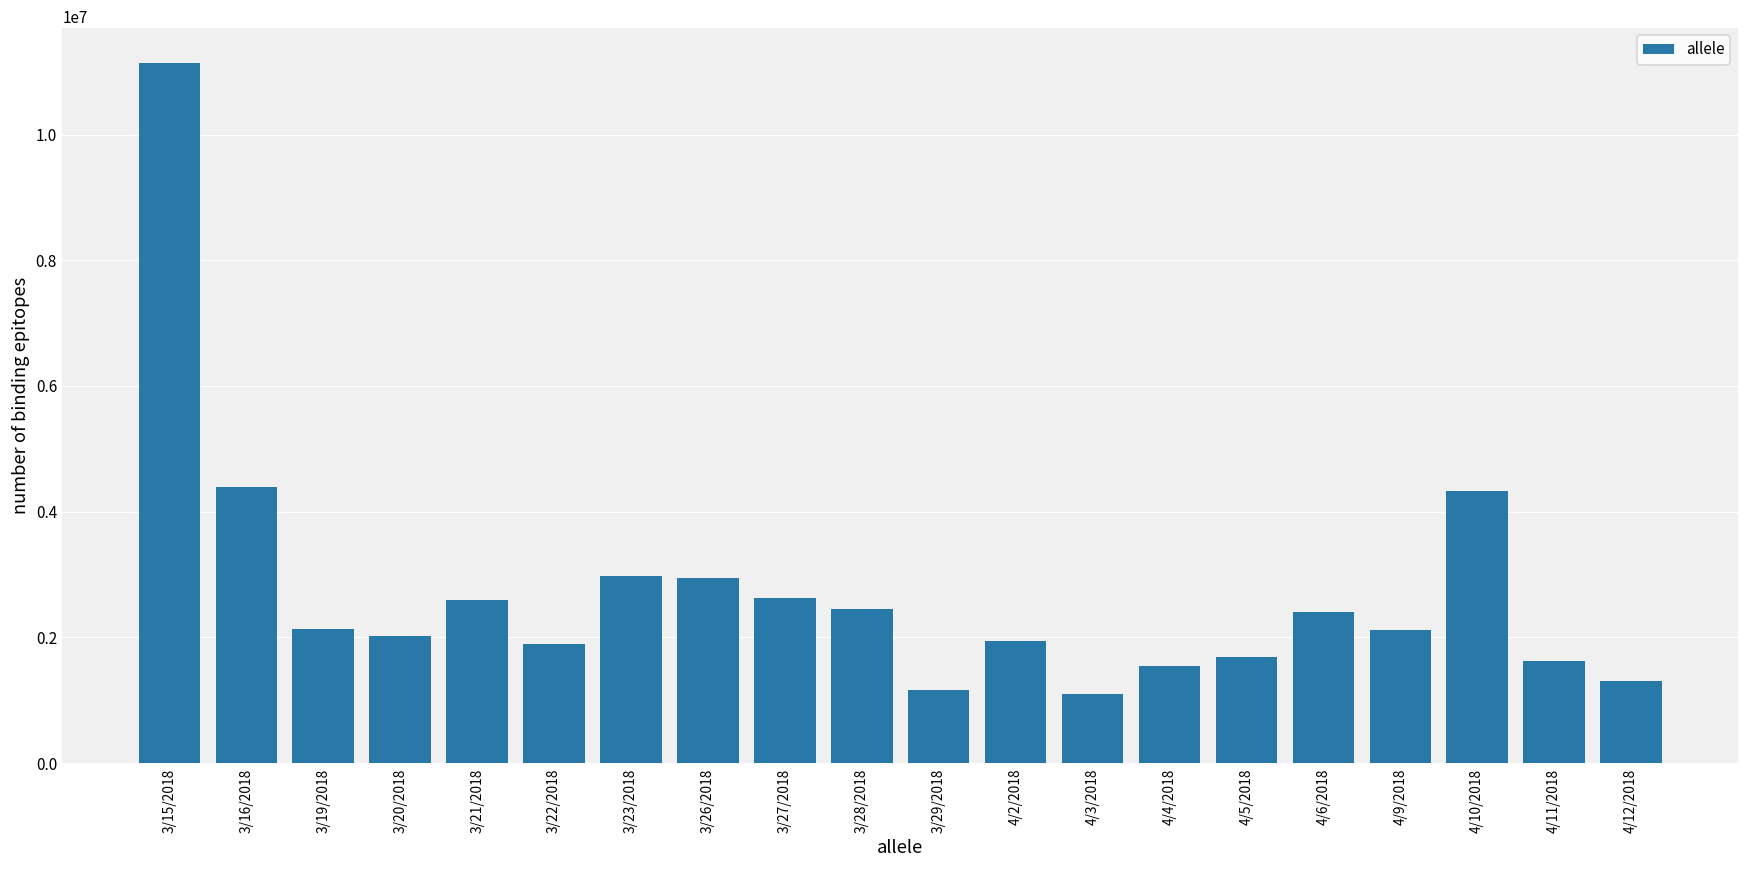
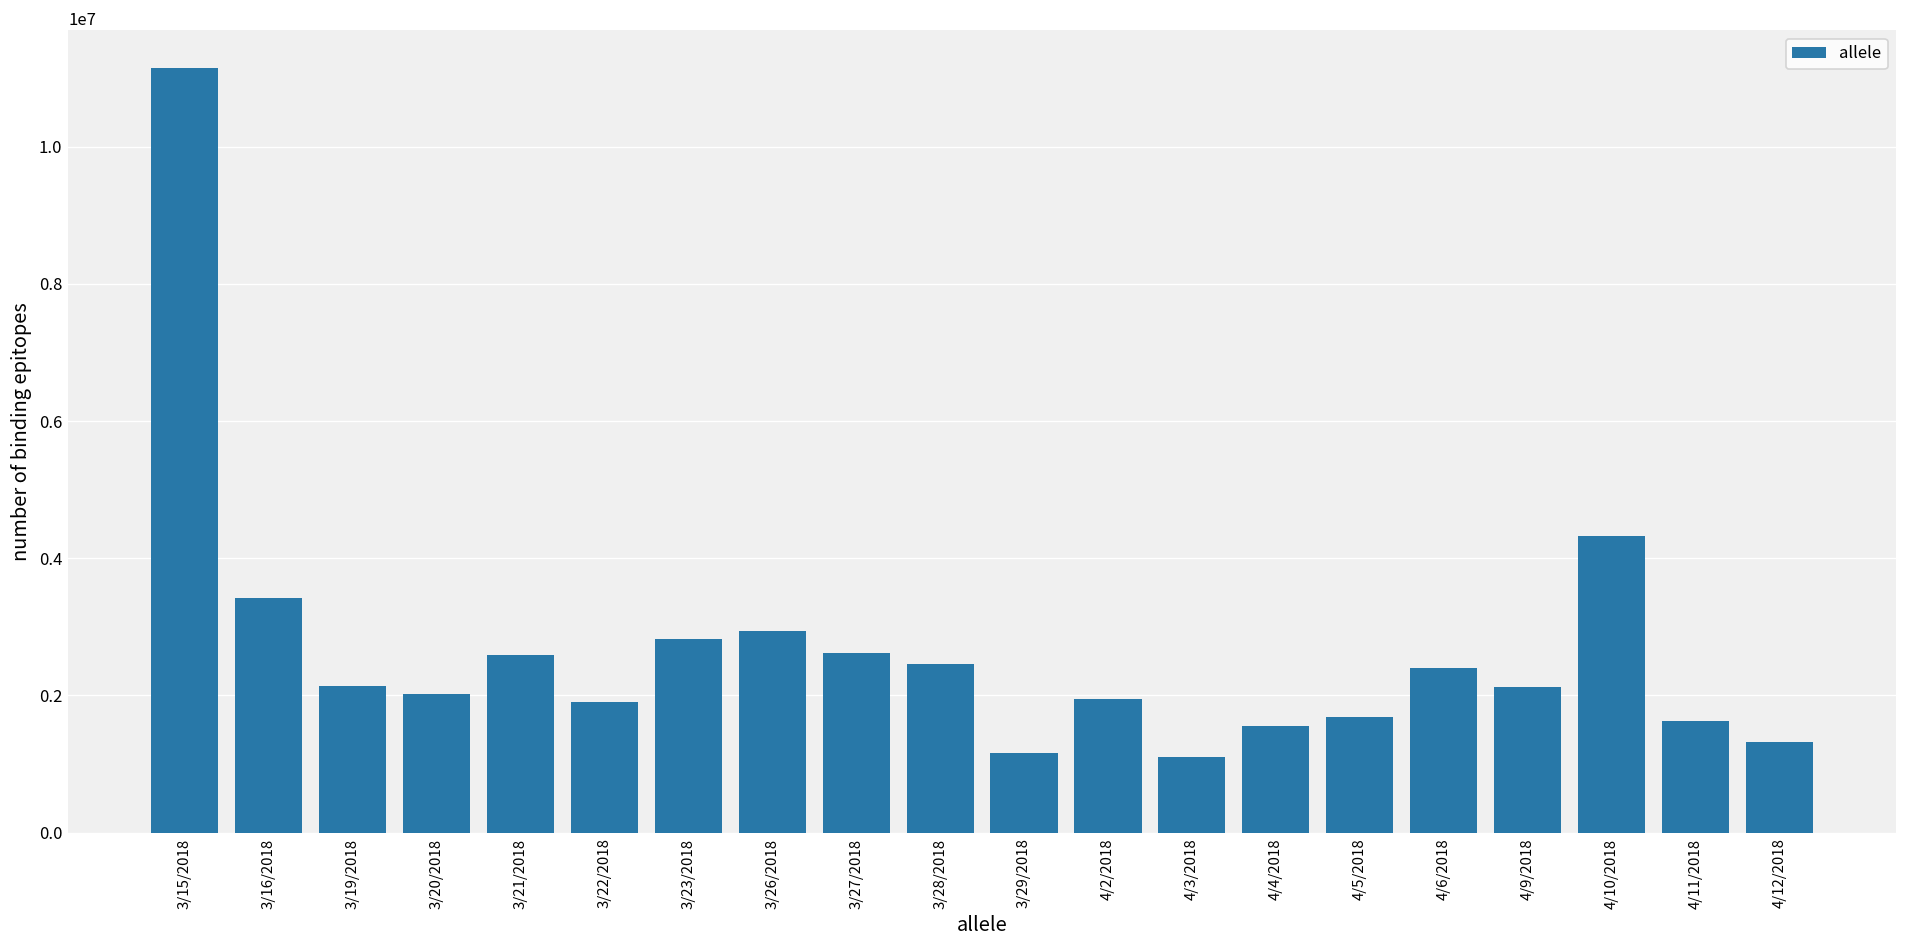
3/16/2018: 4400000 -> 3400000
3/23/2018: 3000000 -> 2800000
